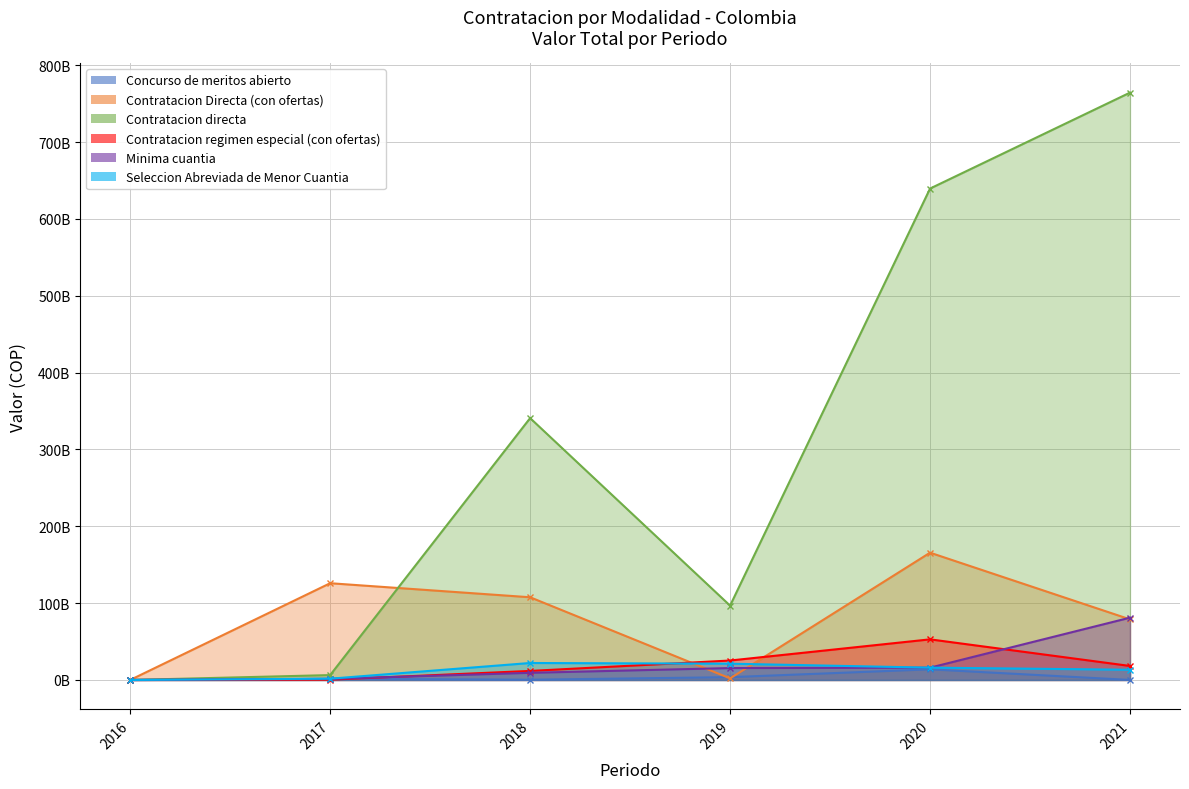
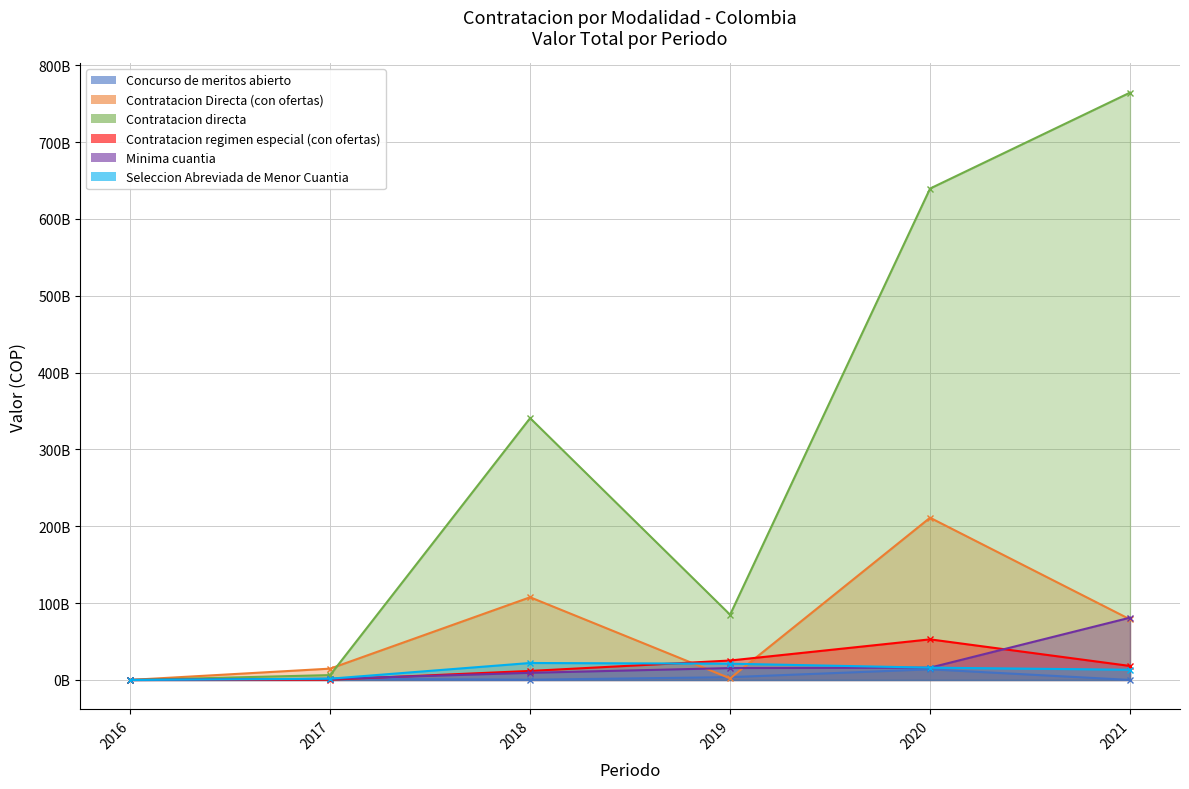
Contratacion Directa (con ofertas), 2017: 130000000000 -> 10000000000
Contratacion directa, 2019: 100000000000 -> 80000000000
Contratacion Directa (con ofertas), 2020: 170000000000 -> 210000000000
